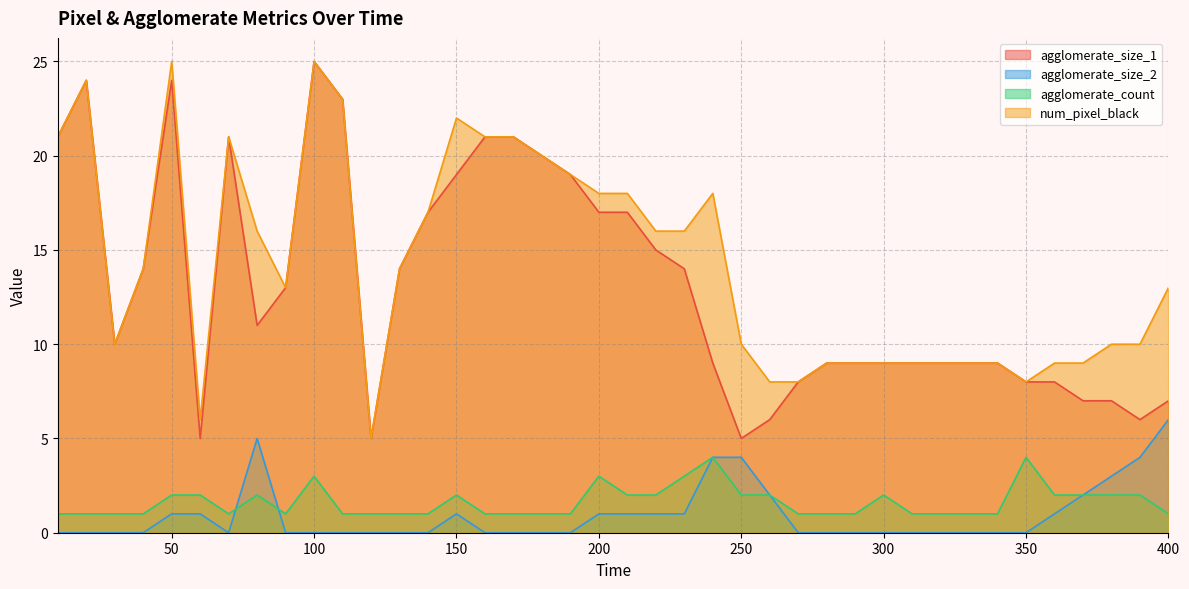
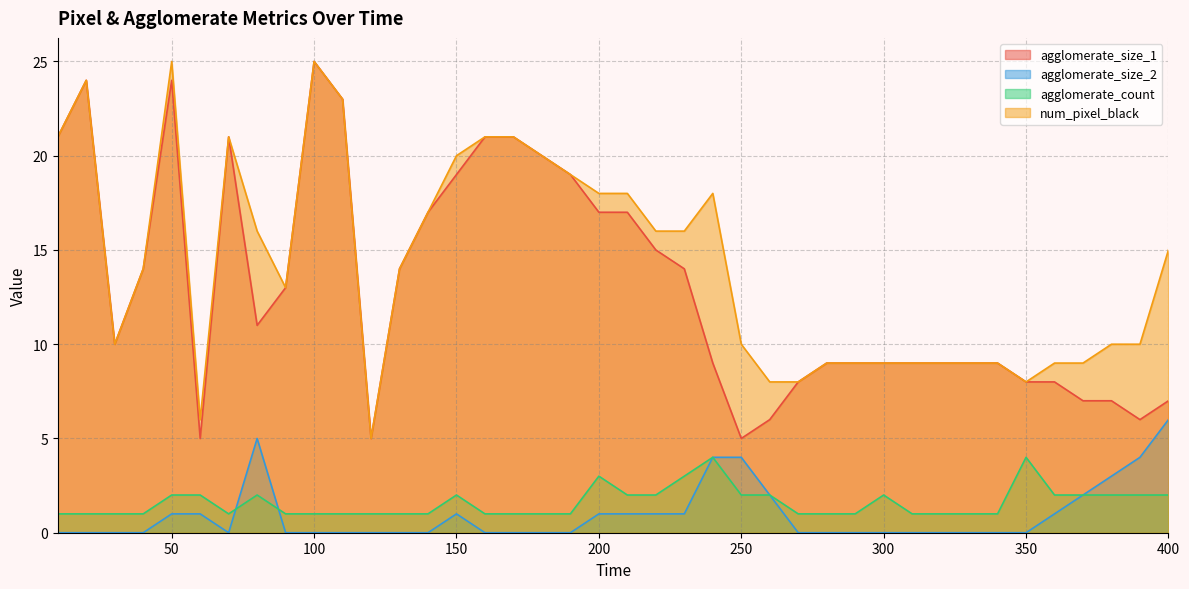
agglomerate_count, 100: 3 -> 1
num_pixel_black, 150: 22 -> 20
agglomerate_count, 400: 1 -> 2
num_pixel_black, 400: 13 -> 15
